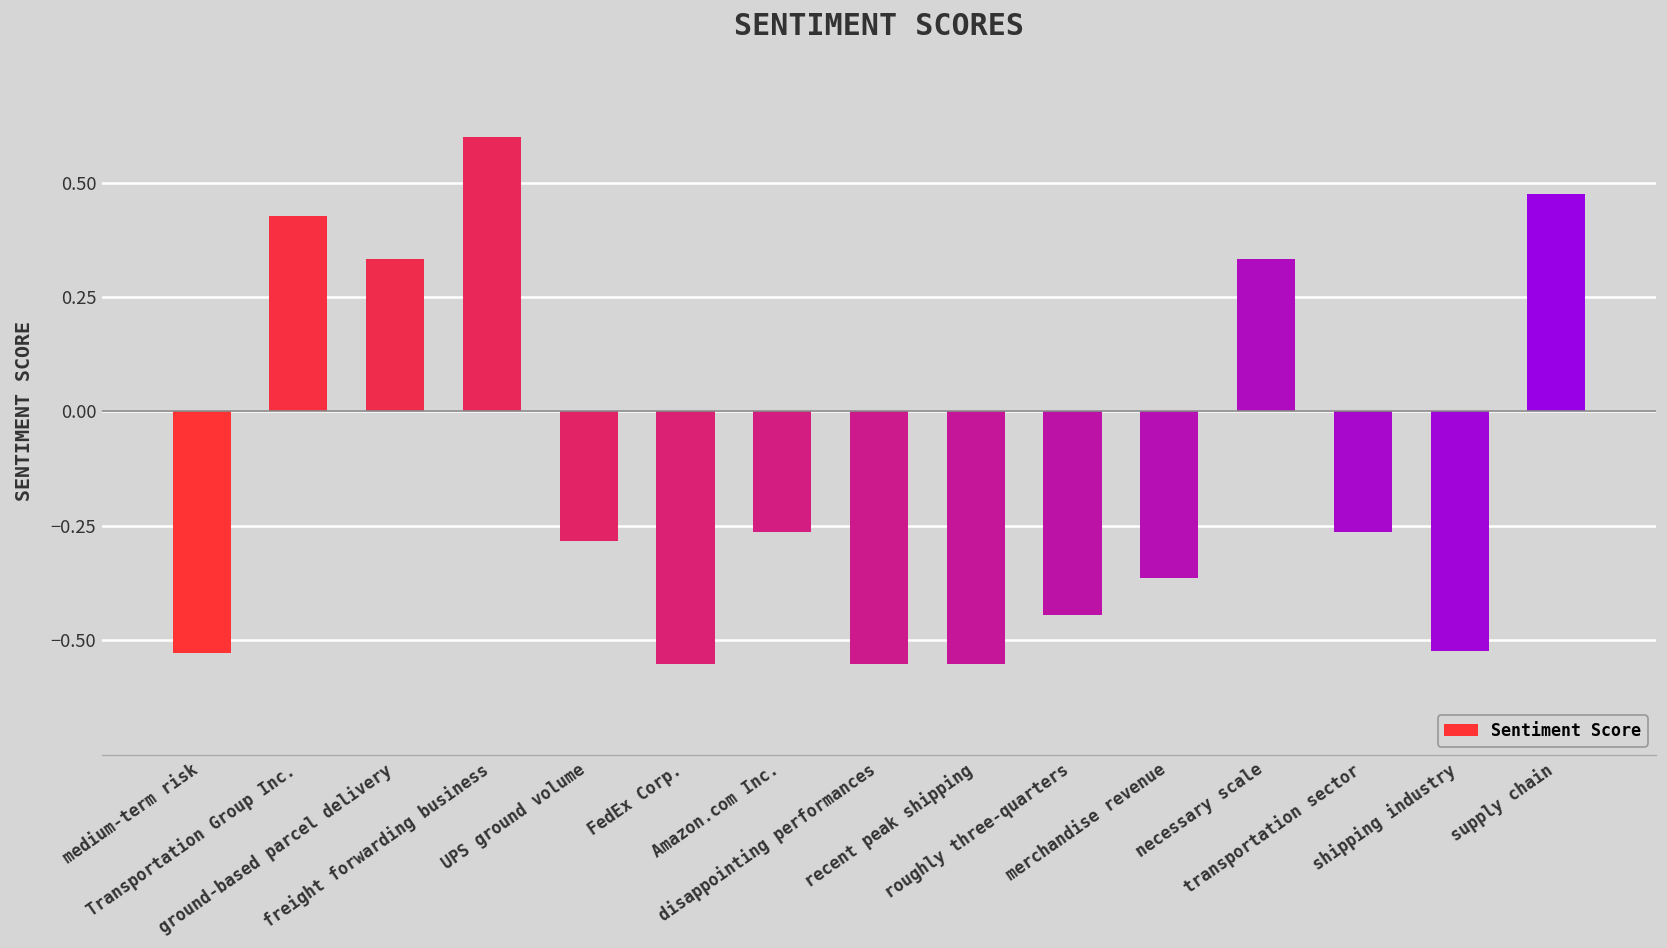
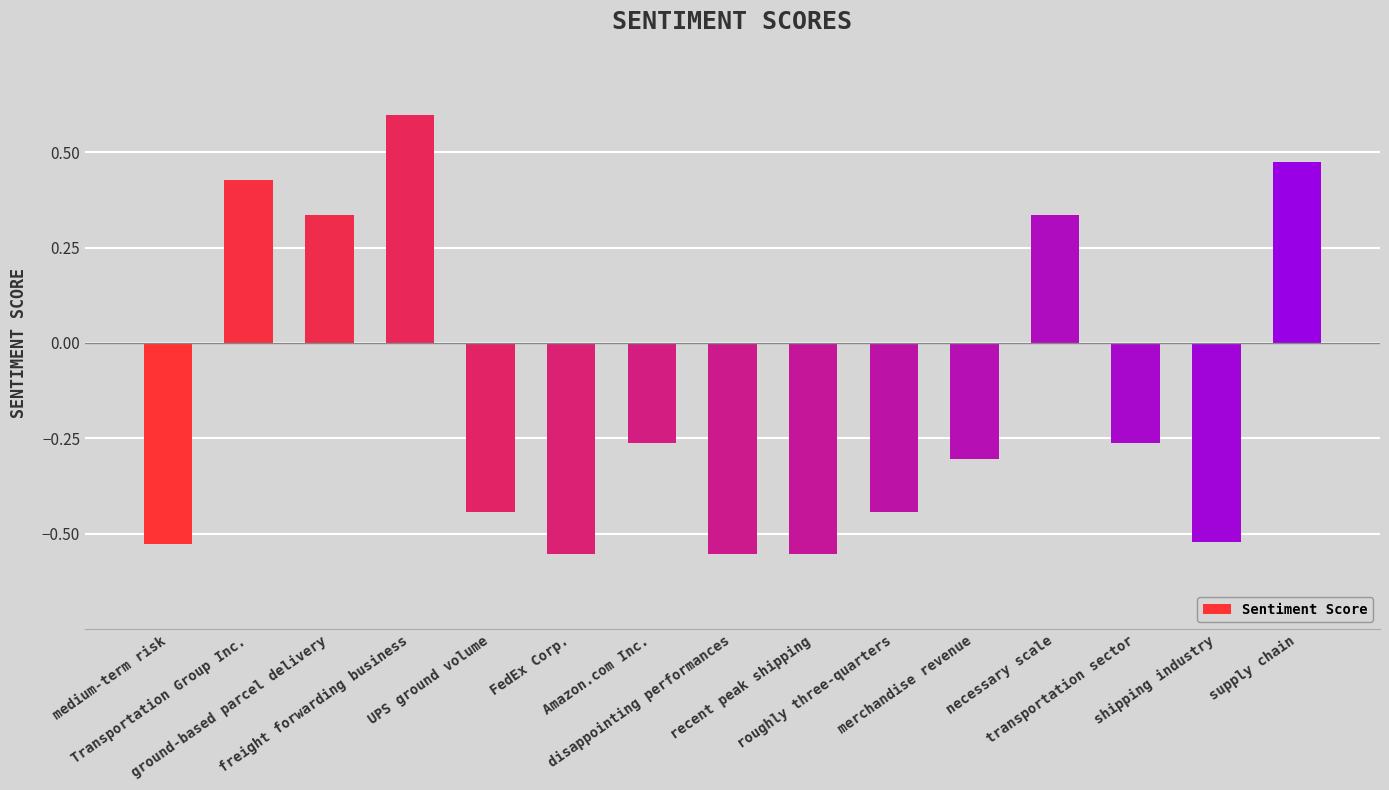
UPS ground volume: -0.28 -> -0.44
merchandise revenue: -0.36 -> -0.31
